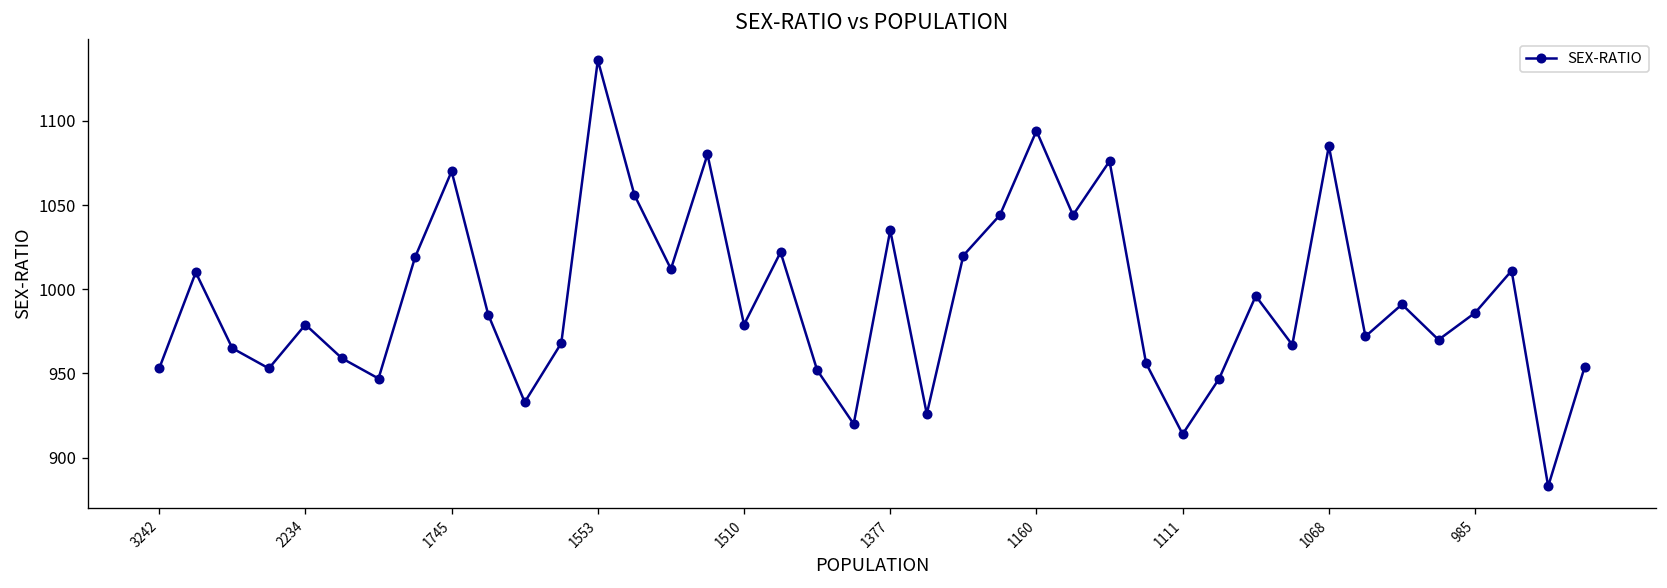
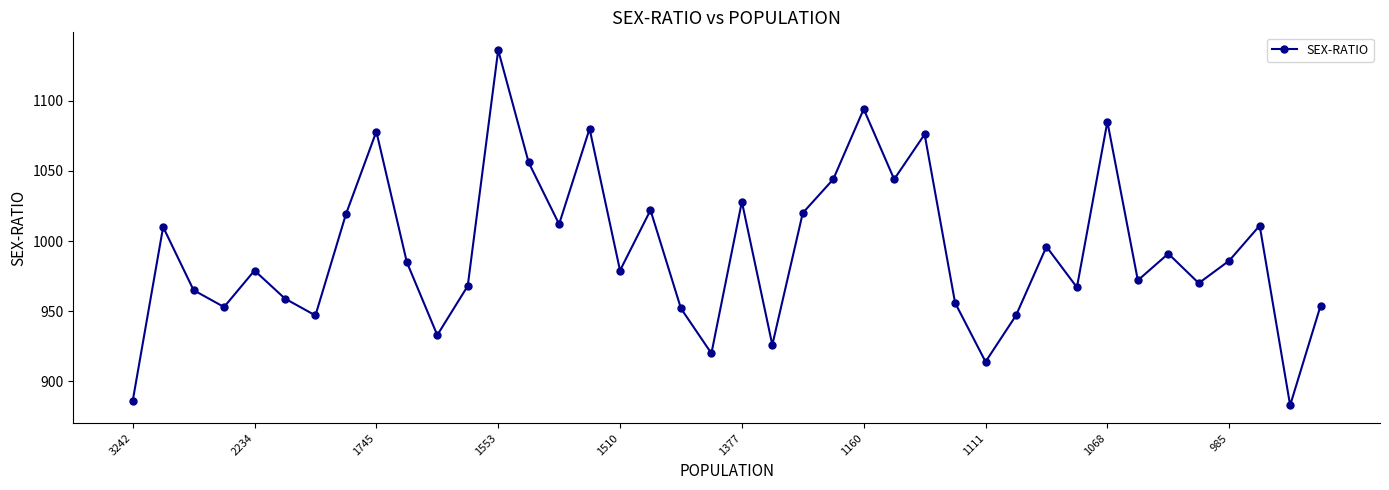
3242: 953 -> 886
1745: 1070 -> 1078
1377: 1035 -> 1028
